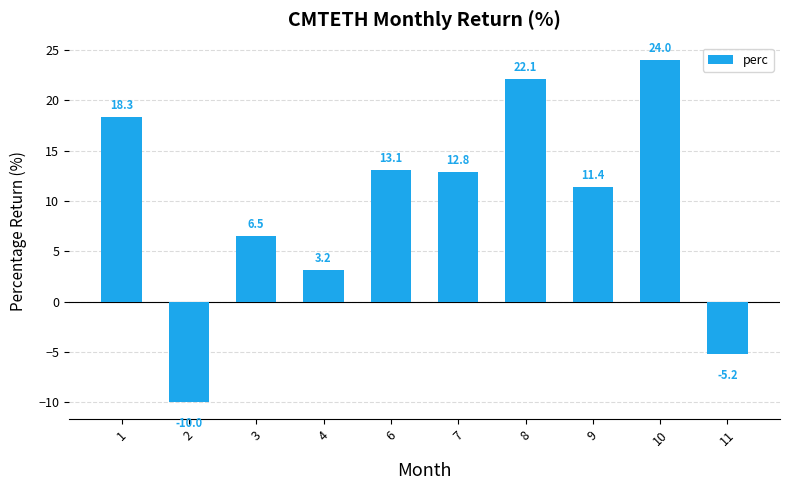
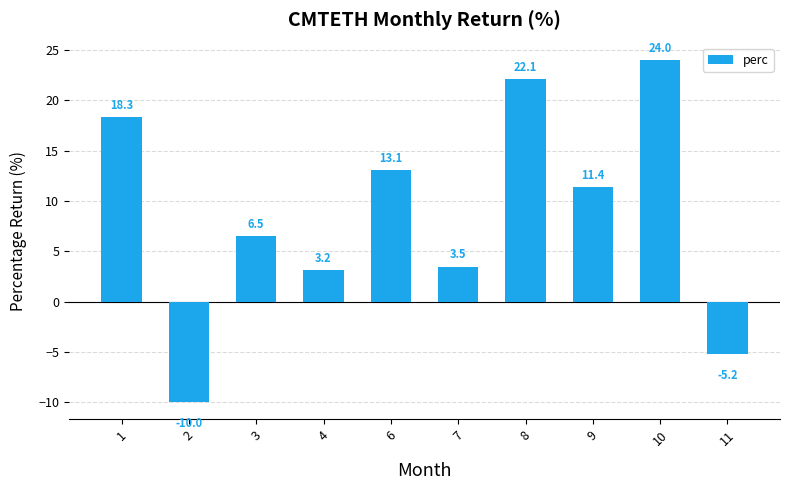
7: 12.8 -> 3.5
